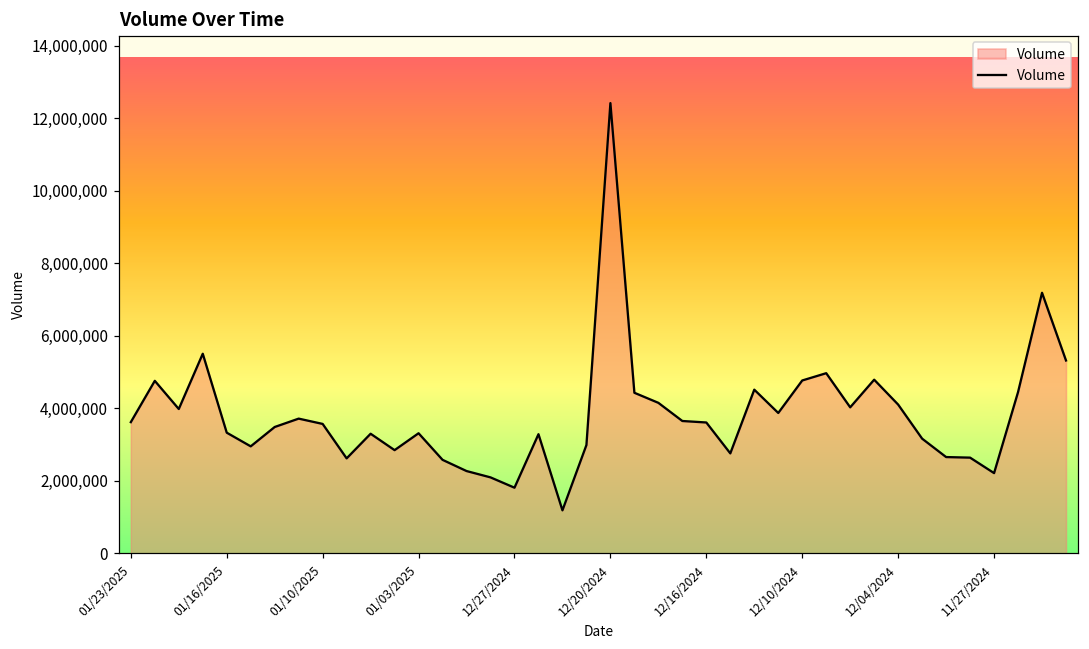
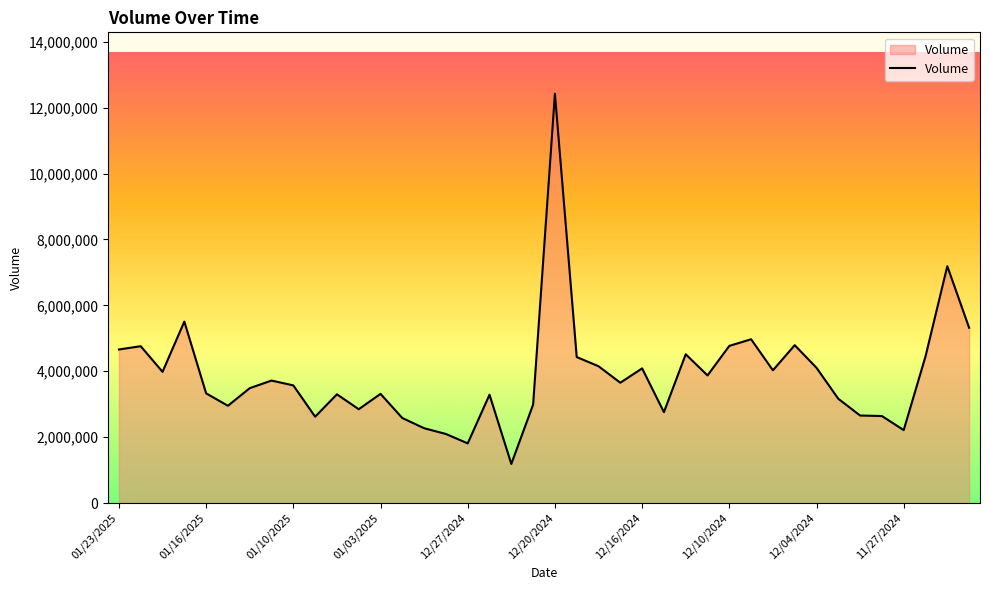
01/23/2025: 3,600,000 -> 4,700,000
12/16/2024: 3,600,000 -> 4,100,000
